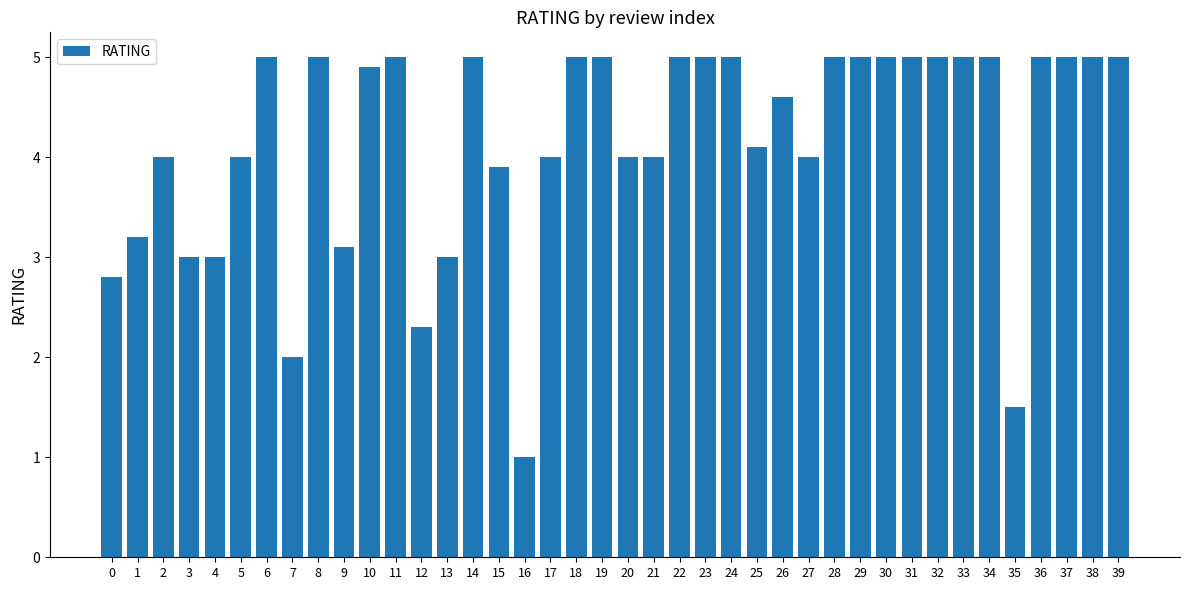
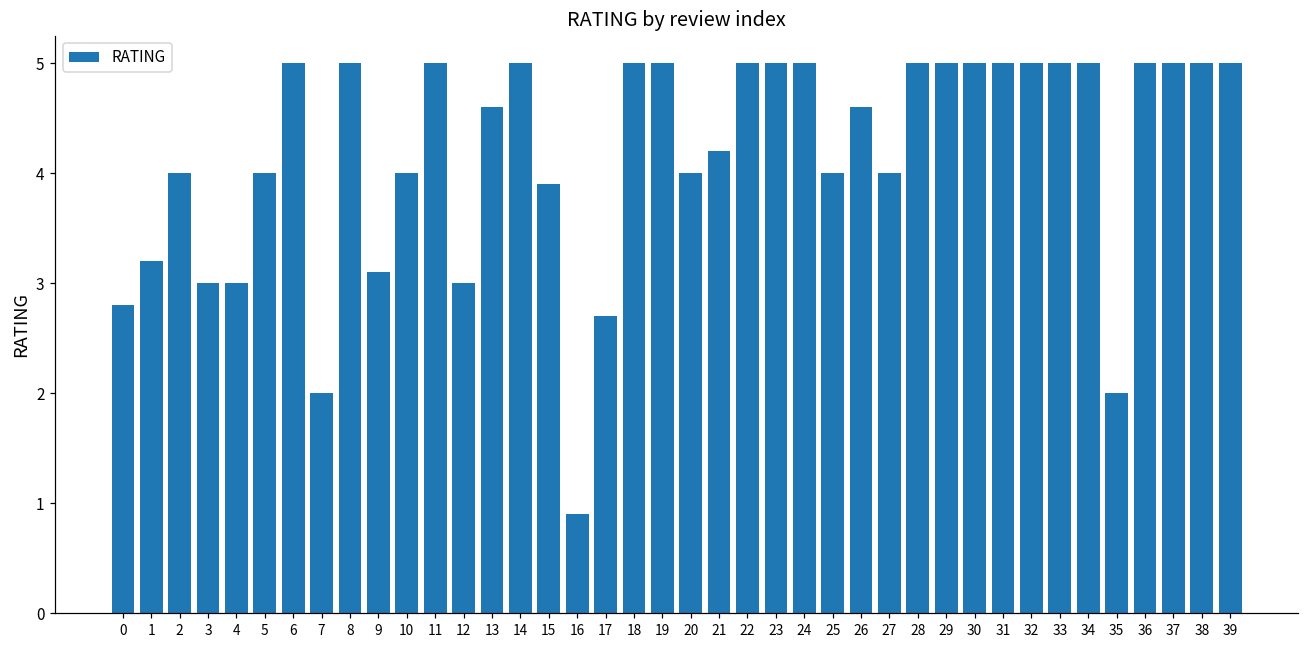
10: 4.9 -> 4.0
12: 2.3 -> 3.0
13: 3.0 -> 4.6
16: 1.0 -> 0.9
17: 4.0 -> 2.7
21: 4.0 -> 4.2
25: 4.1 -> 4.0
35: 1.5 -> 2.0
